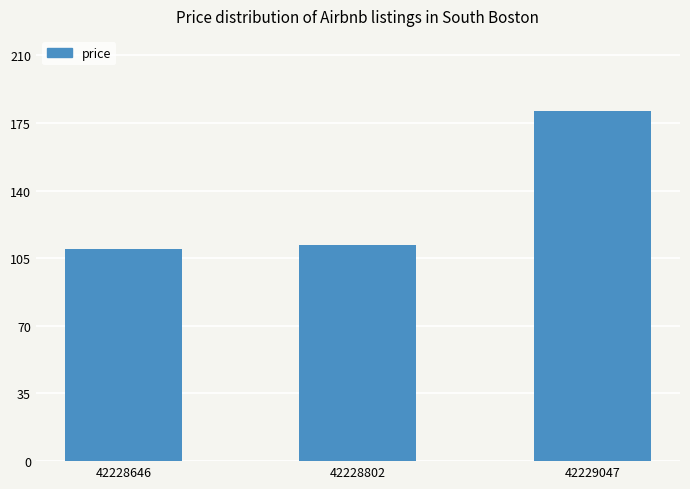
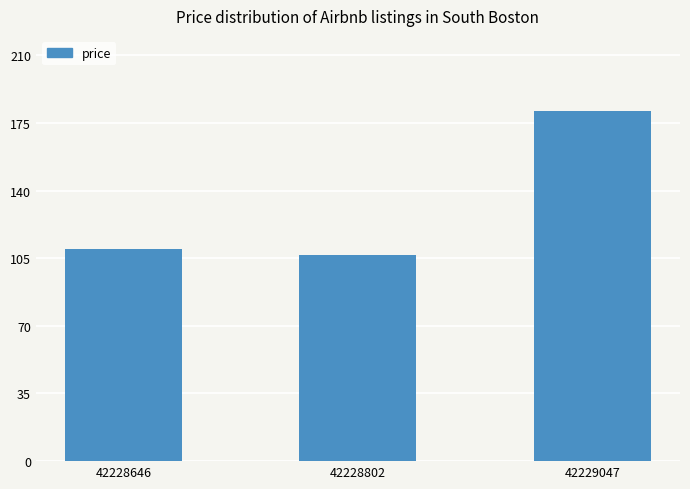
42228802: 112 -> 107
